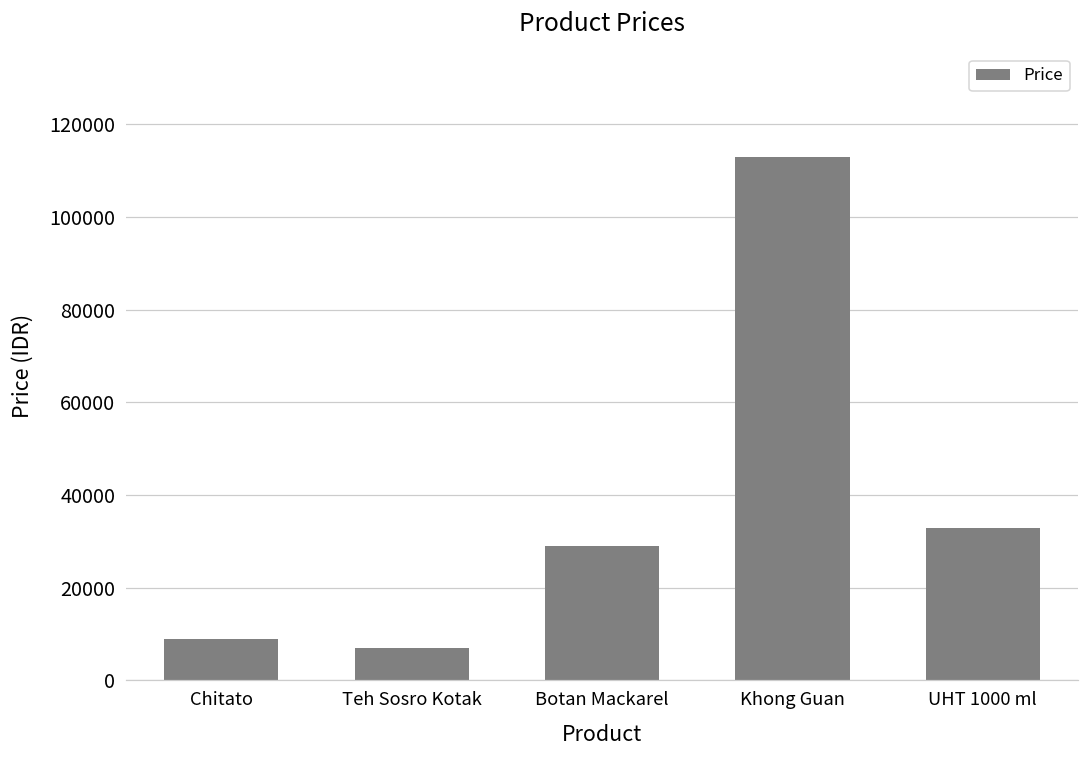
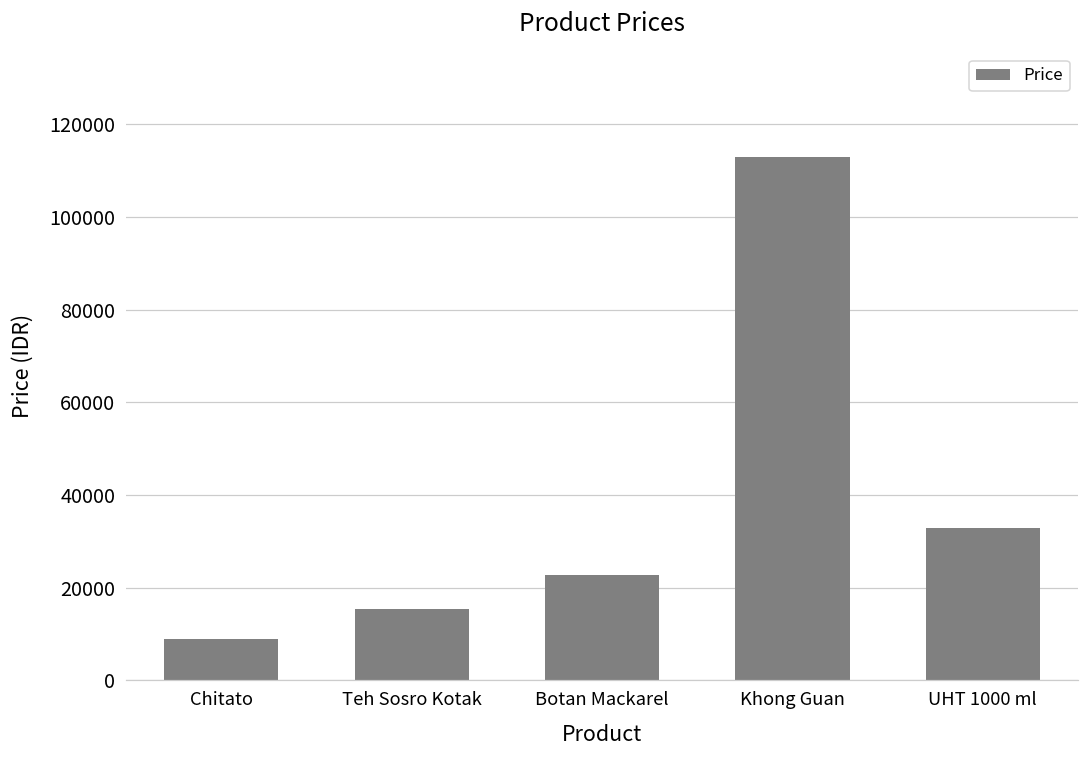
Teh Sosro Kotak: 7000 -> 15000
Botan Mackarel: 29000 -> 23000
